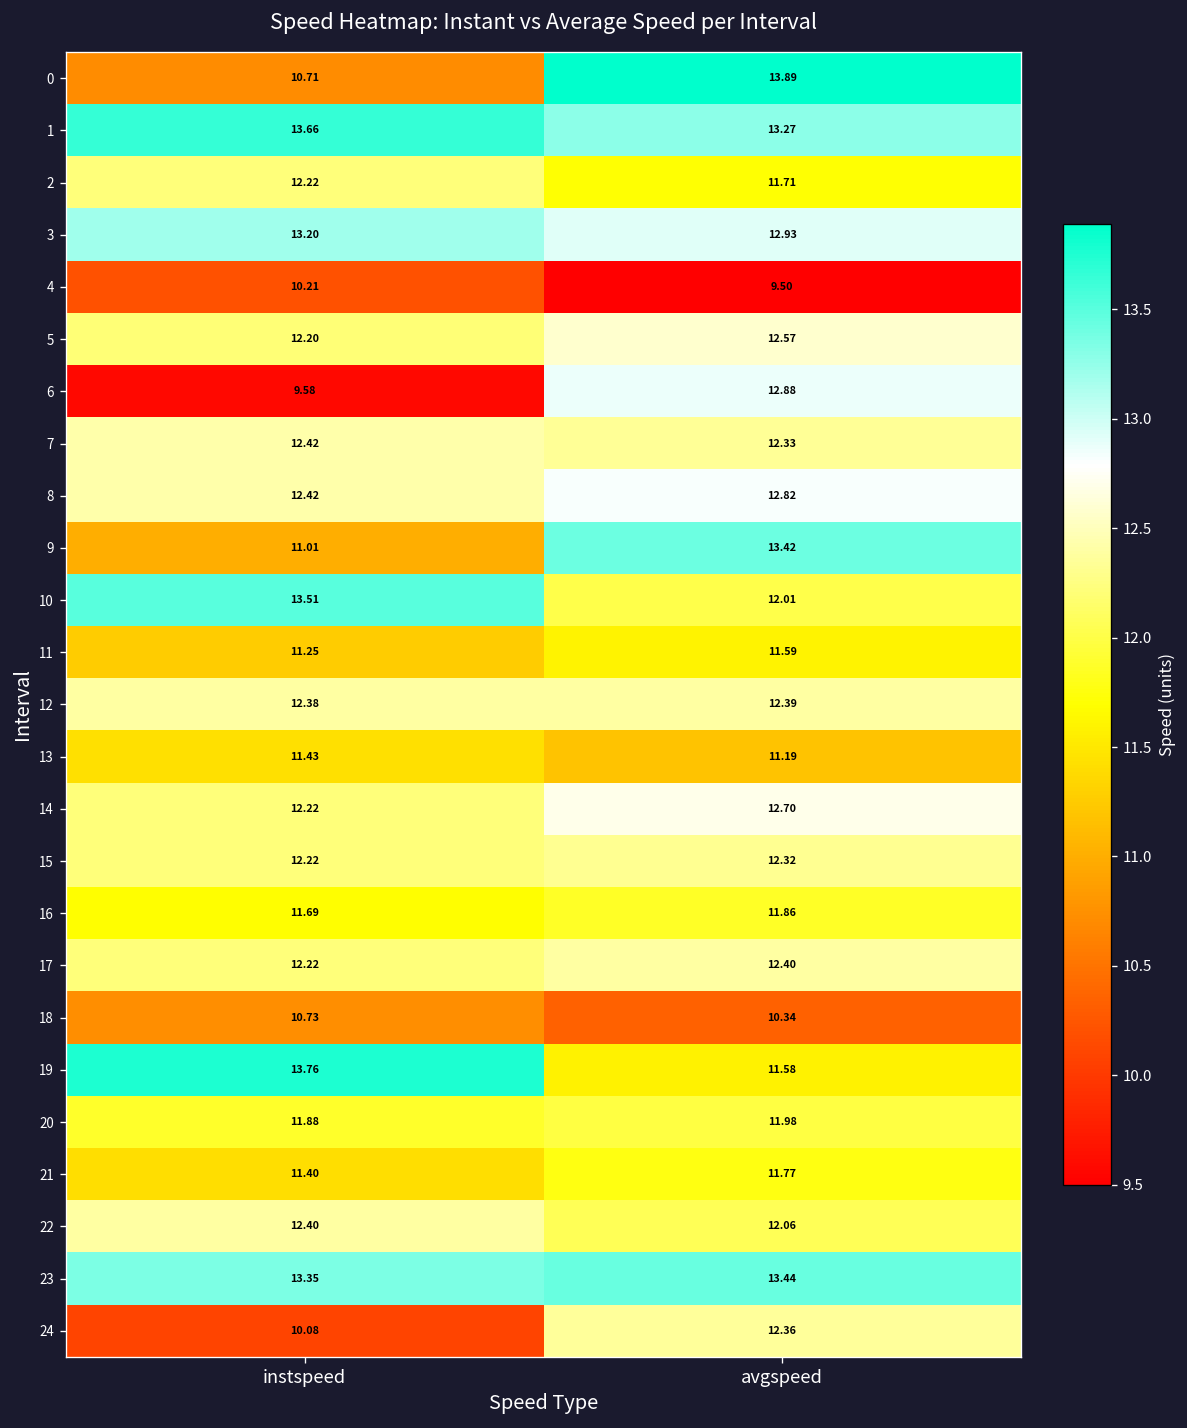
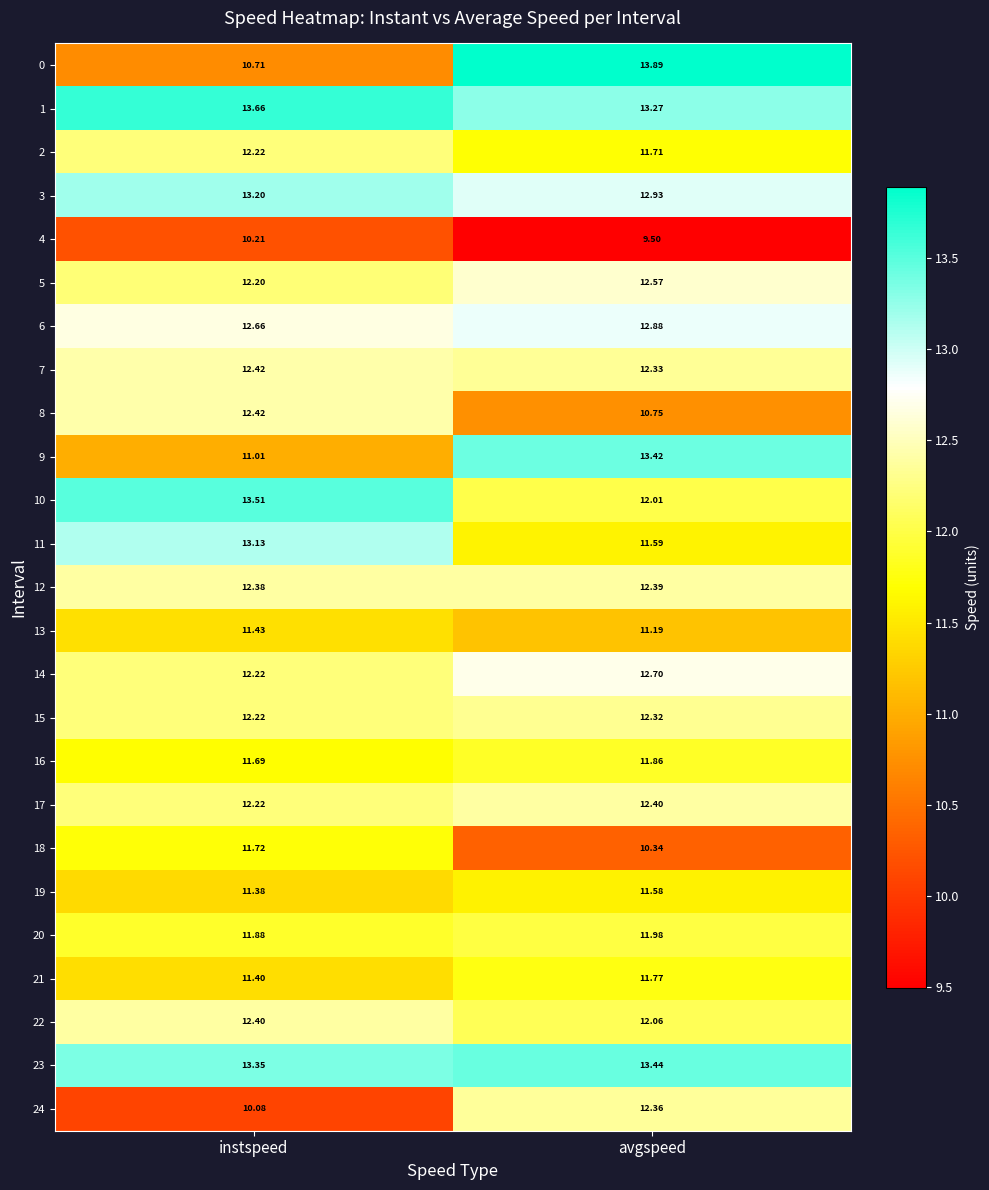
6, instspeed: 9.58 -> 12.66
8, avgspeed: 12.82 -> 10.75
11, instspeed: 11.25 -> 13.13
18, instspeed: 10.73 -> 11.72
19, instspeed: 13.76 -> 11.38
